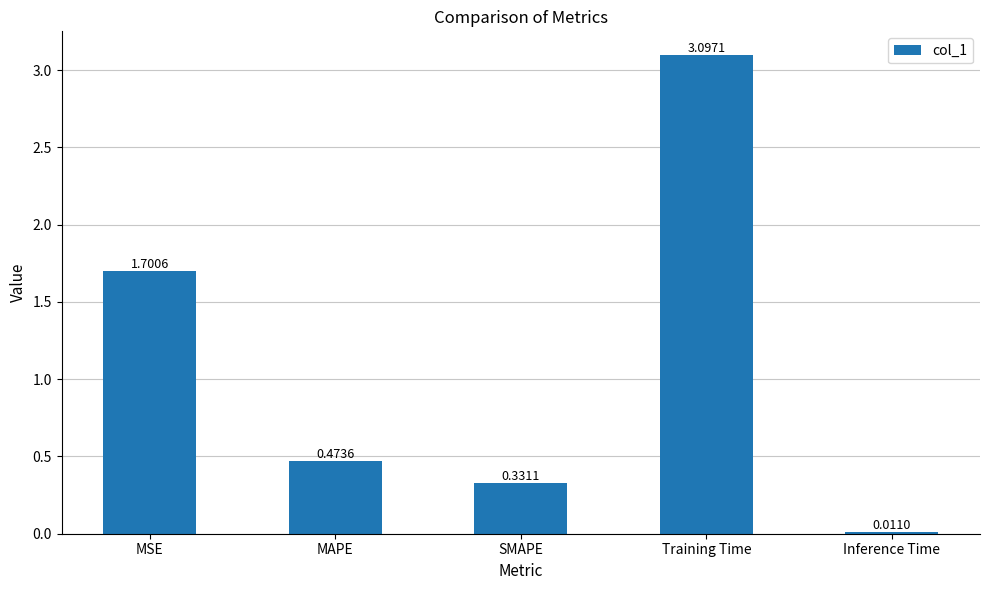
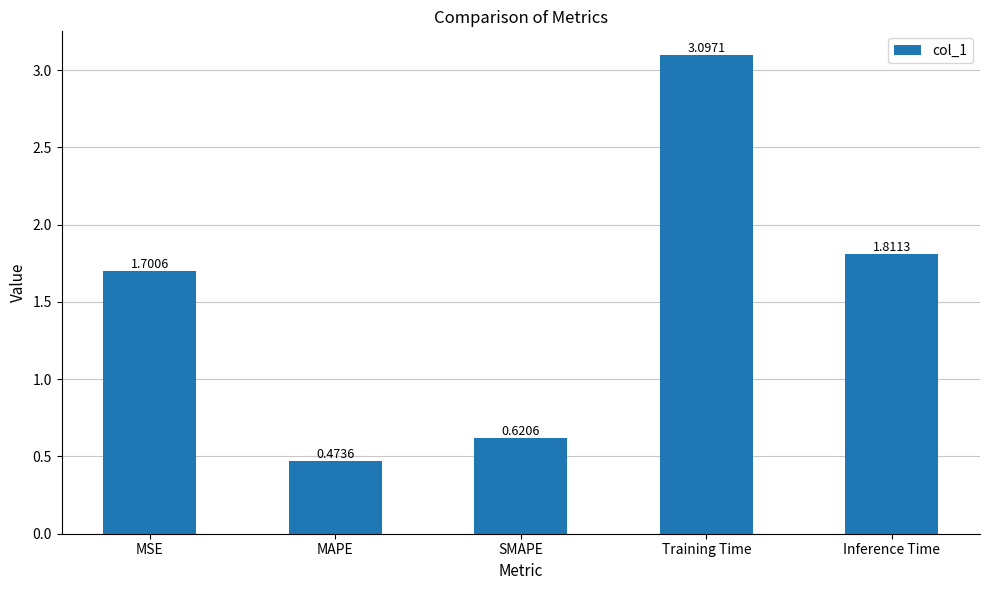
SMAPE: 0.3311 -> 0.6206
Inference Time: 0.0110 -> 1.8113
